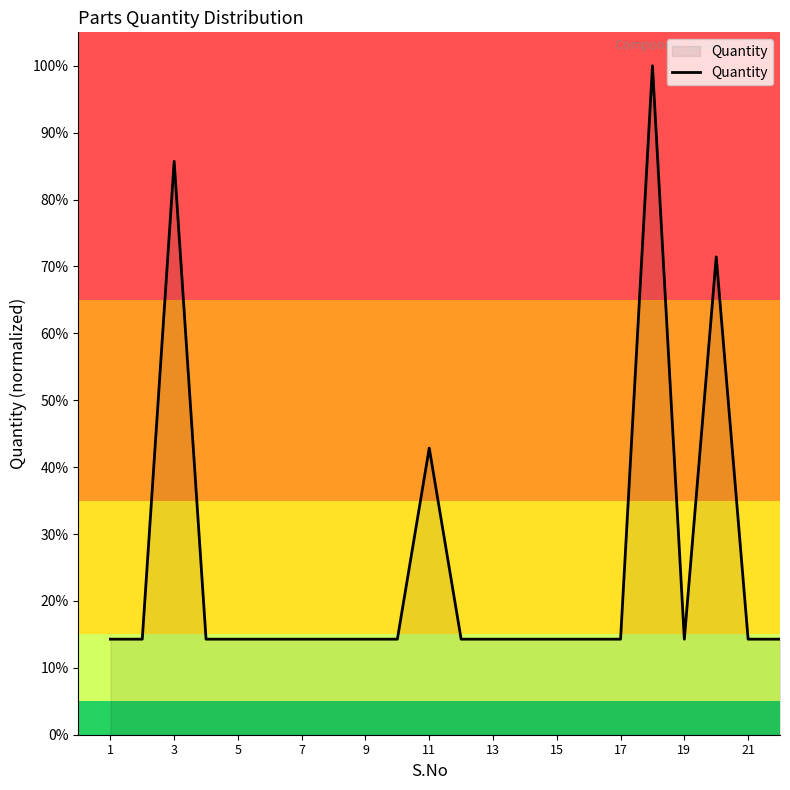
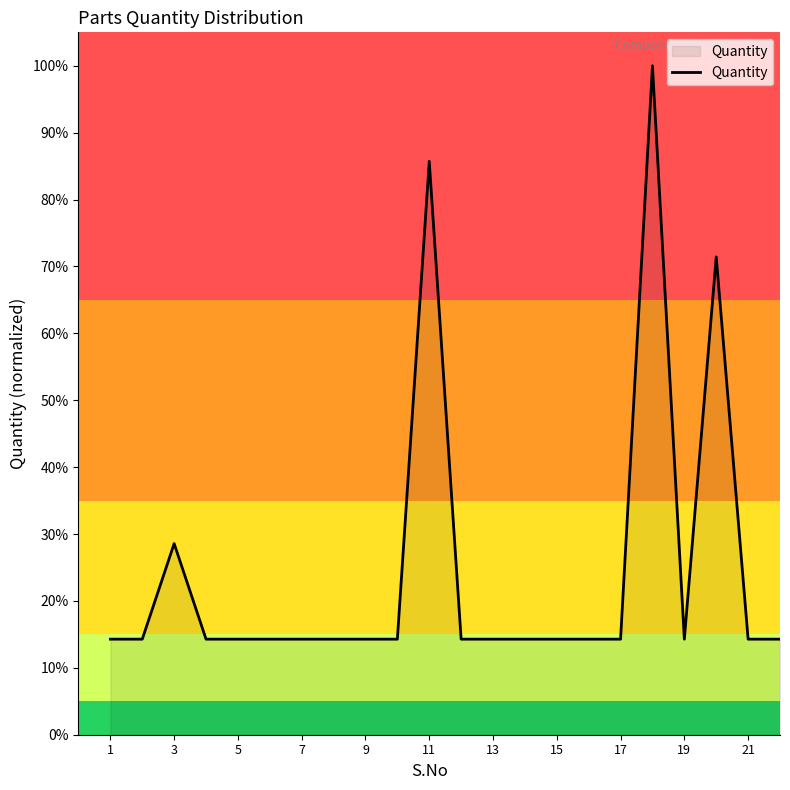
3: 86% -> 29%
11: 43% -> 86%
